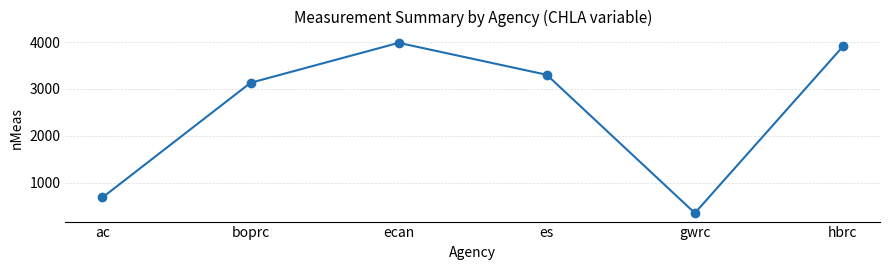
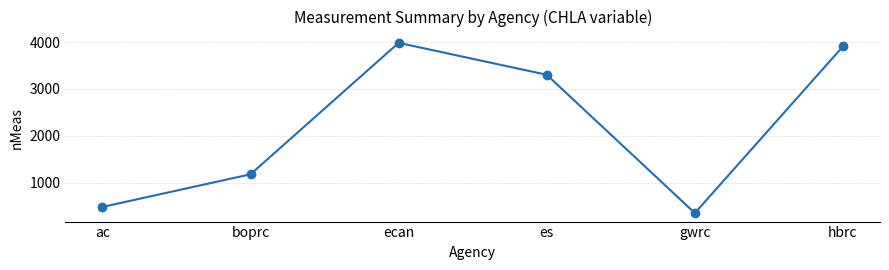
ac: 700 -> 500
boprc: 3100 -> 1200
